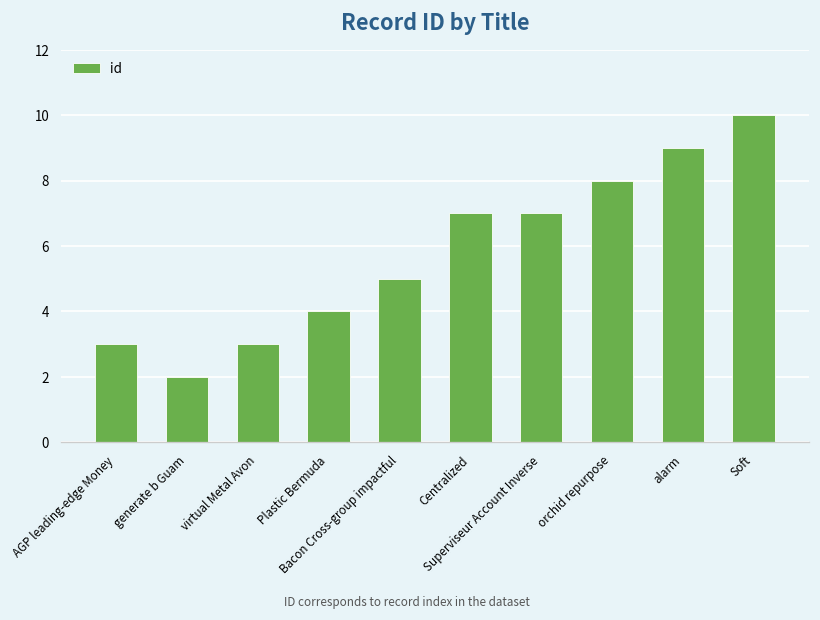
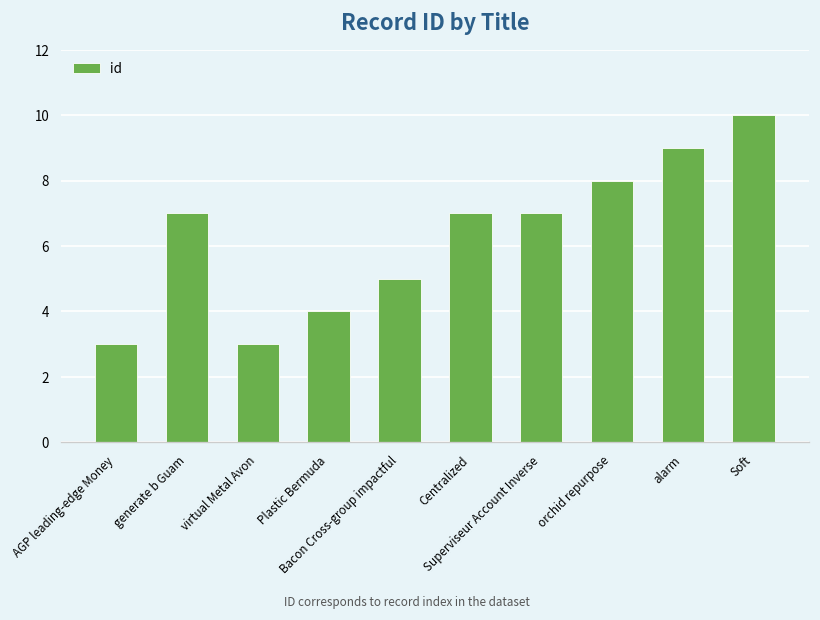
generate b Guam: 2 -> 7
